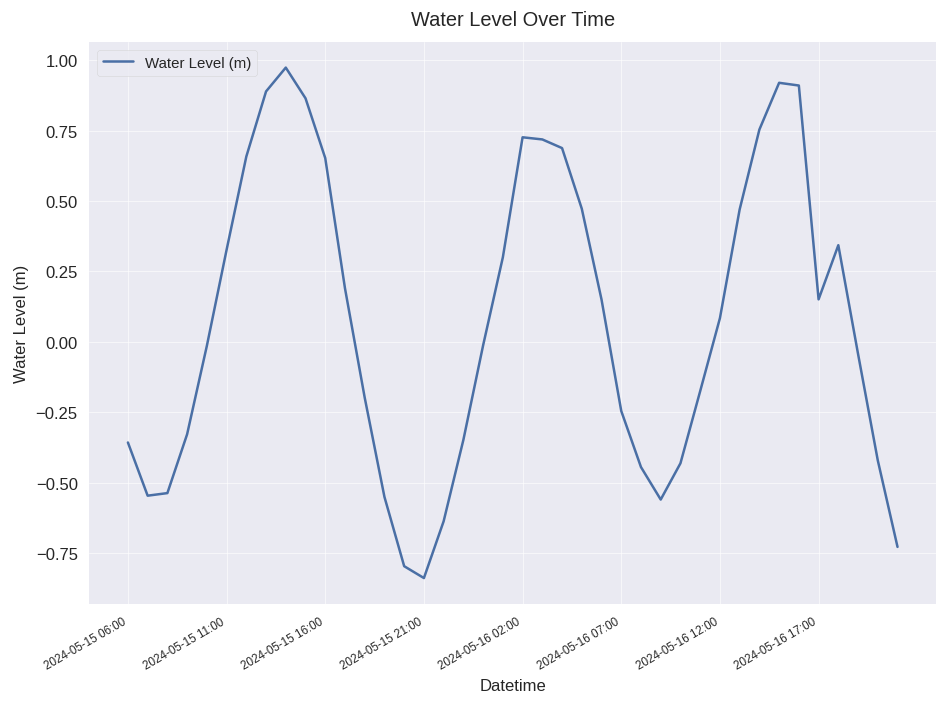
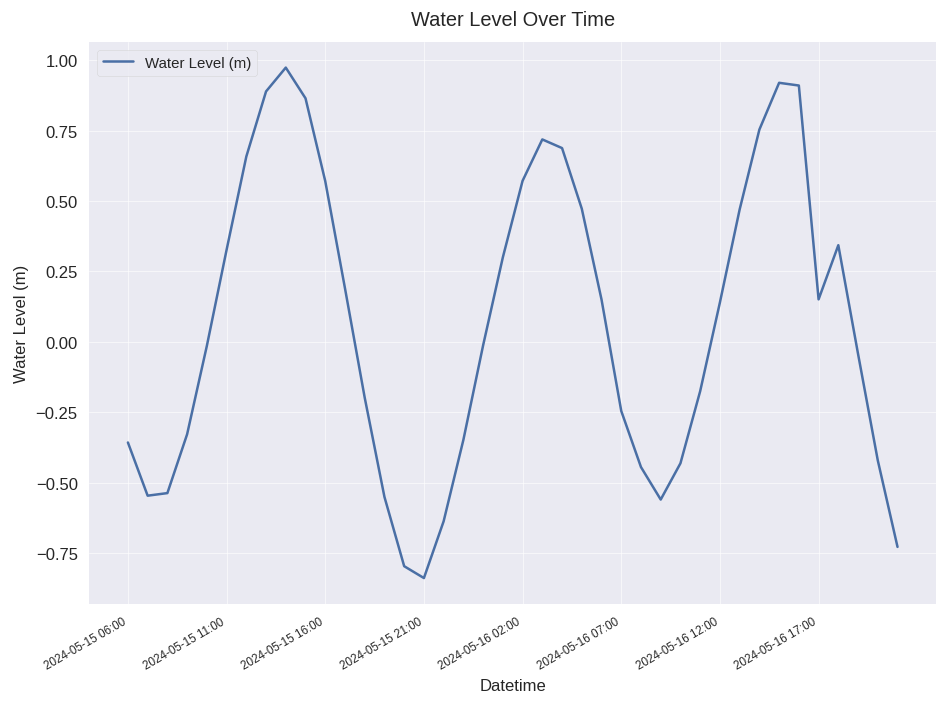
2024-05-15 16:00: 0.65 -> 0.57
2024-05-16 02:00: 0.73 -> 0.57
2024-05-16 12:00: 0.08 -> 0.14
